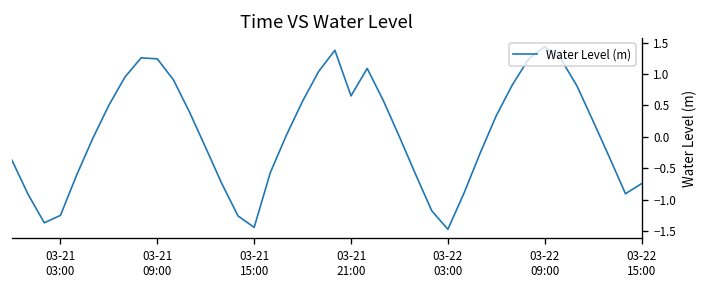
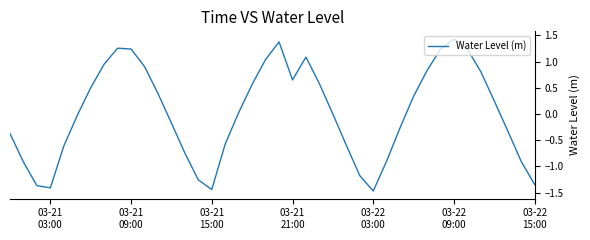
03-21 03:00: -1.3 -> -1.4
03-22 15:00: -0.7 -> -1.3
